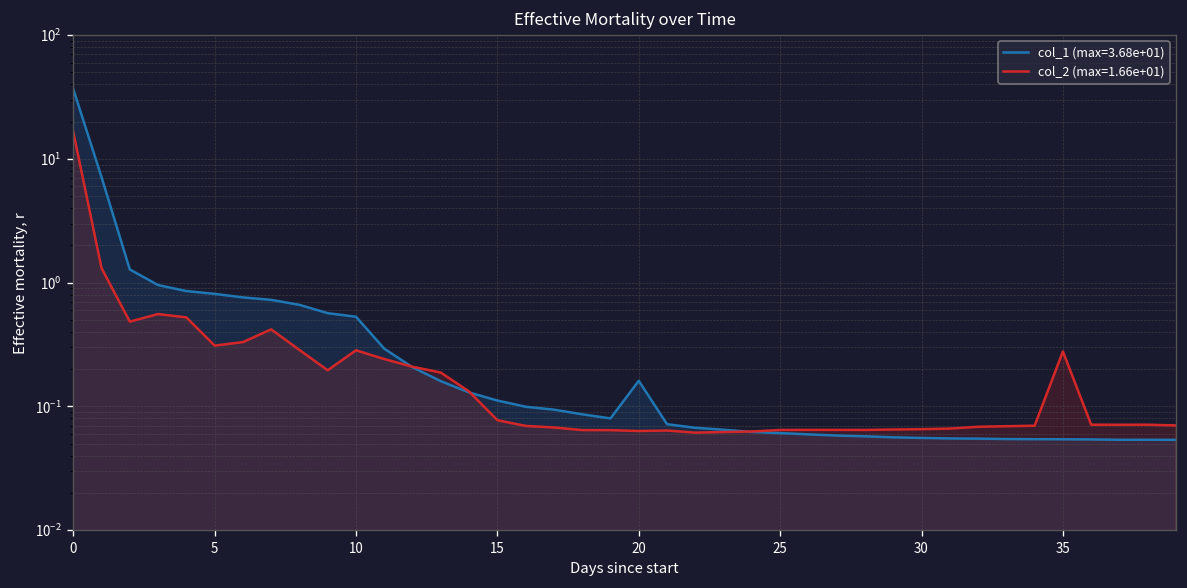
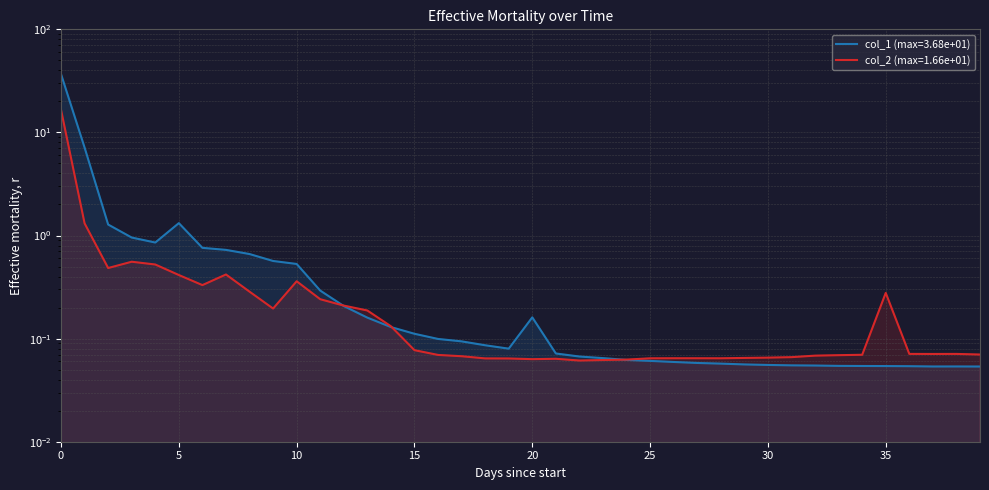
col_1 (max=3.68e+01), 5: 0.8 -> 1.3
col_2 (max=1.66e+01), 5: 0.31 -> 0.41
col_2 (max=1.66e+01), 10: 0.28 -> 0.36
